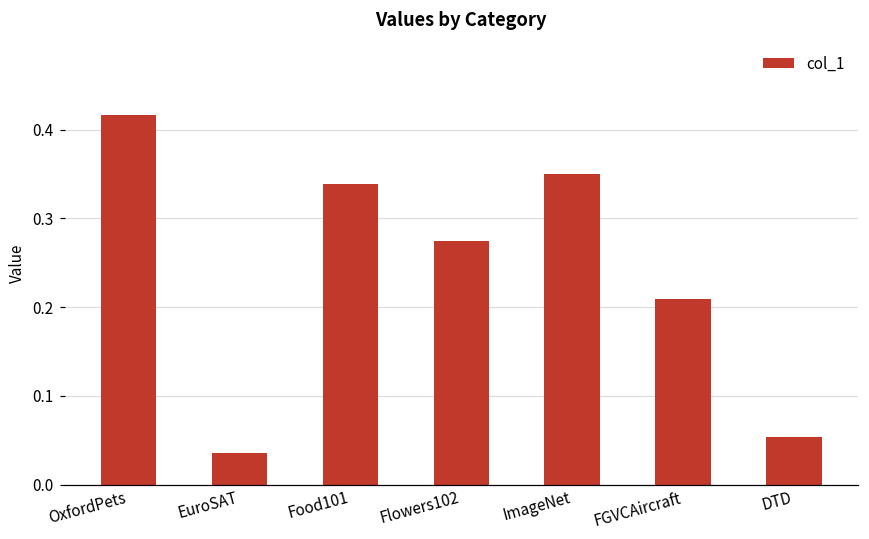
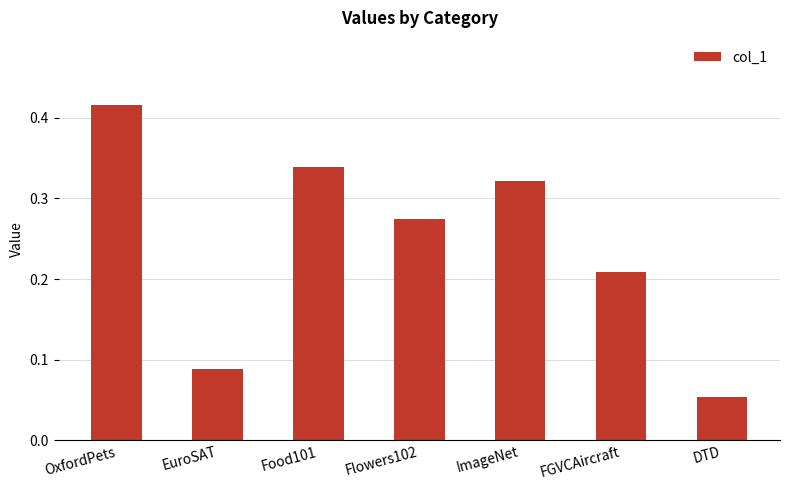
EuroSAT: 0.04 -> 0.09
ImageNet: 0.35 -> 0.32
